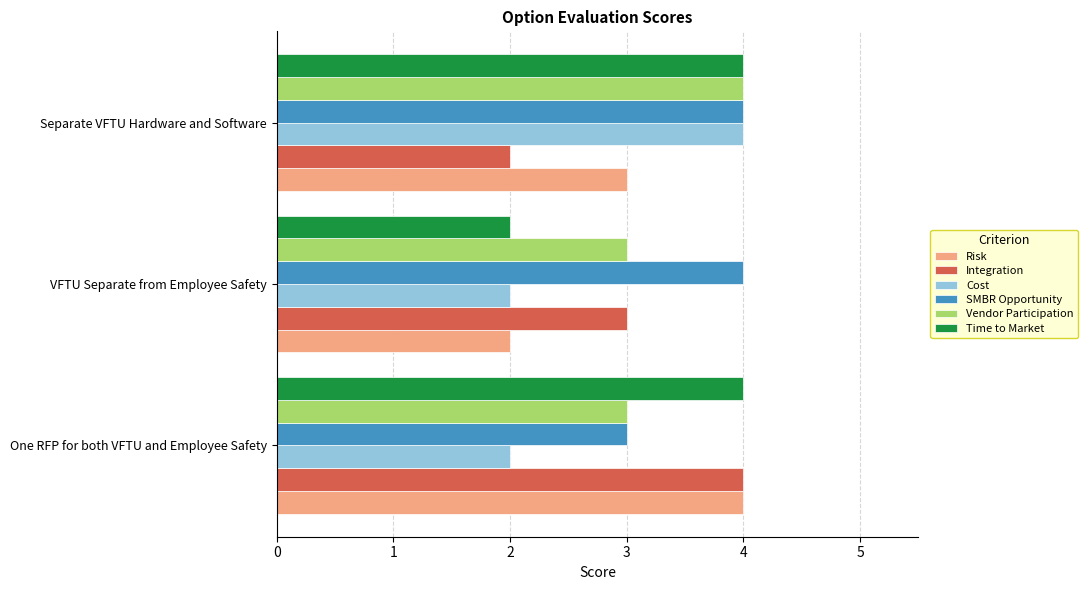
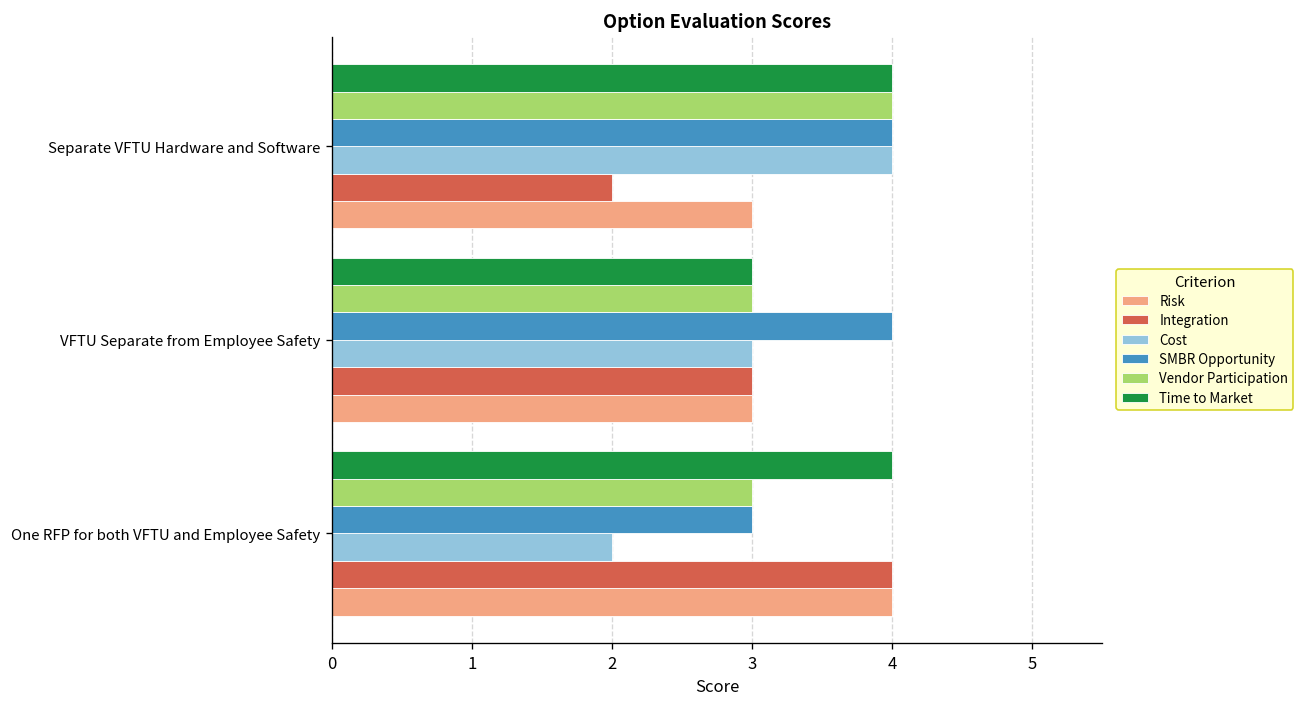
Time to Market, VFTU Separate from Employee Safety: 2 -> 3
Cost, VFTU Separate from Employee Safety: 2 -> 3
Risk, VFTU Separate from Employee Safety: 2 -> 3
